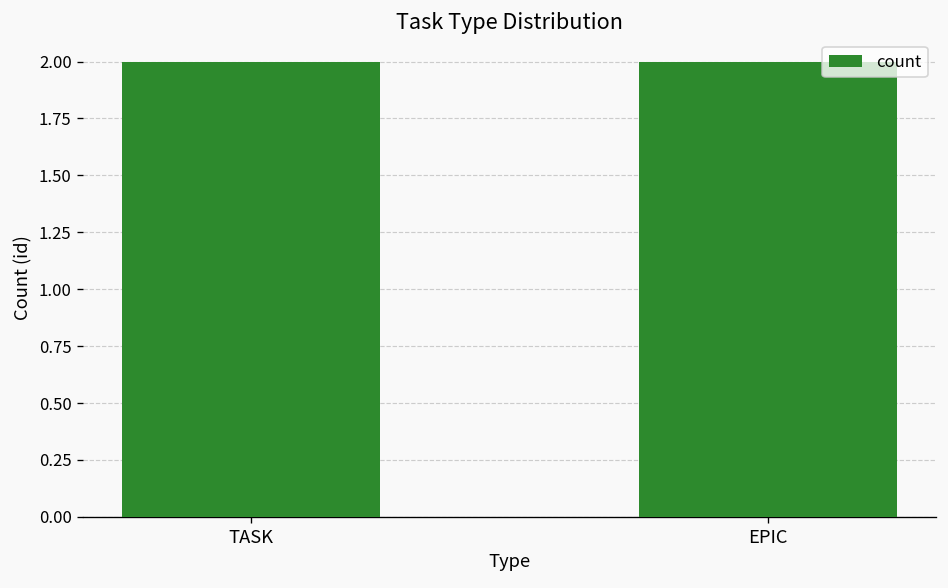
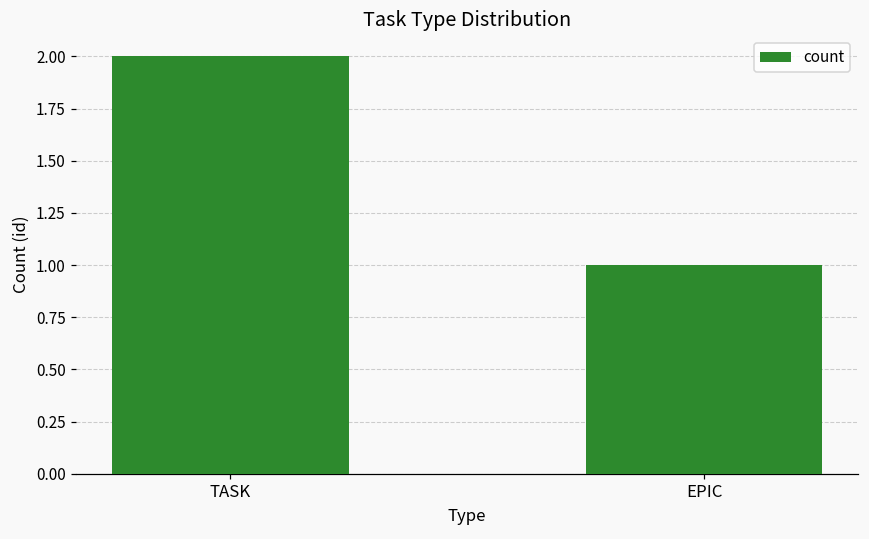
EPIC: 2 -> 1
